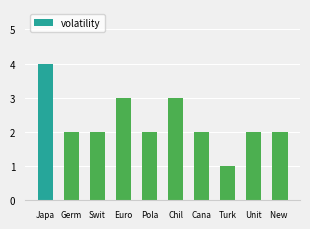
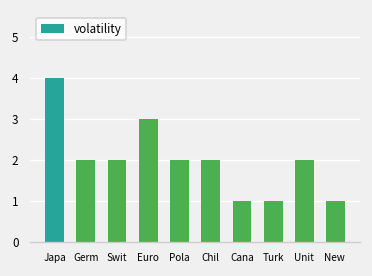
Chil: 3 -> 2
Cana: 2 -> 1
New: 2 -> 1
